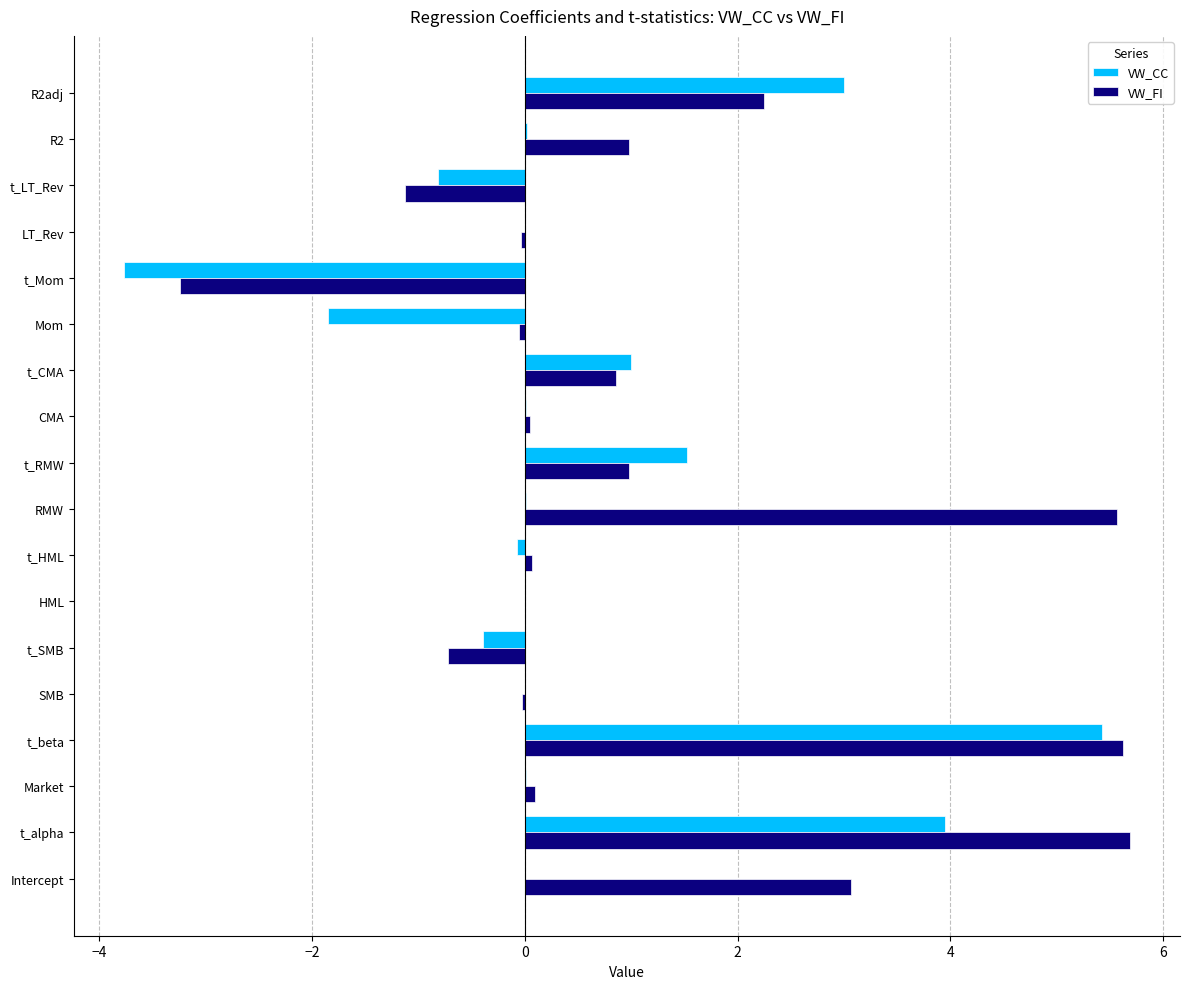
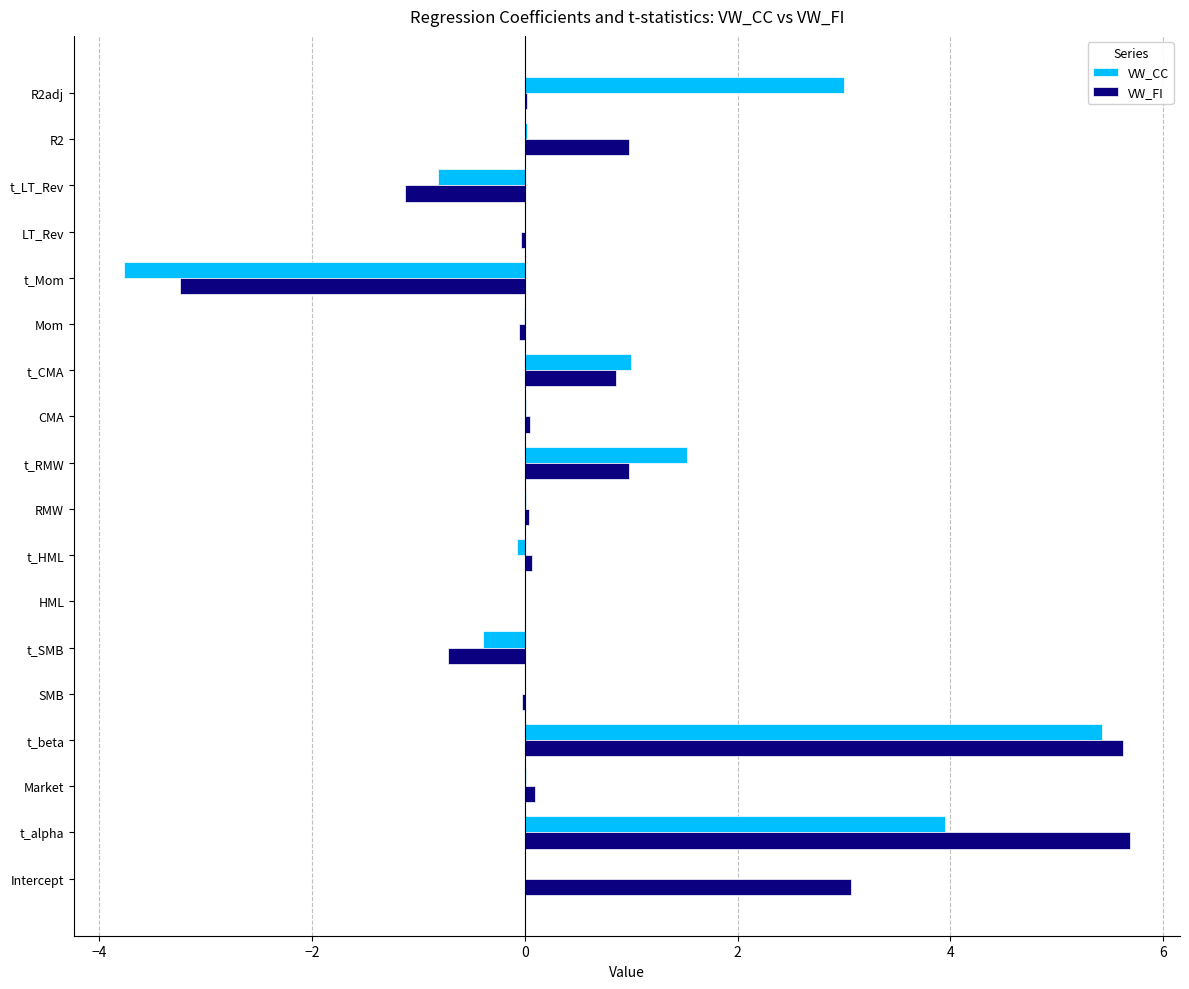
VW_FI, R2adj: 2.24 -> 0.02
VW_CC, Mom: -1.86 -> -0.01
VW_FI, RMW: 5.57 -> 0.04
